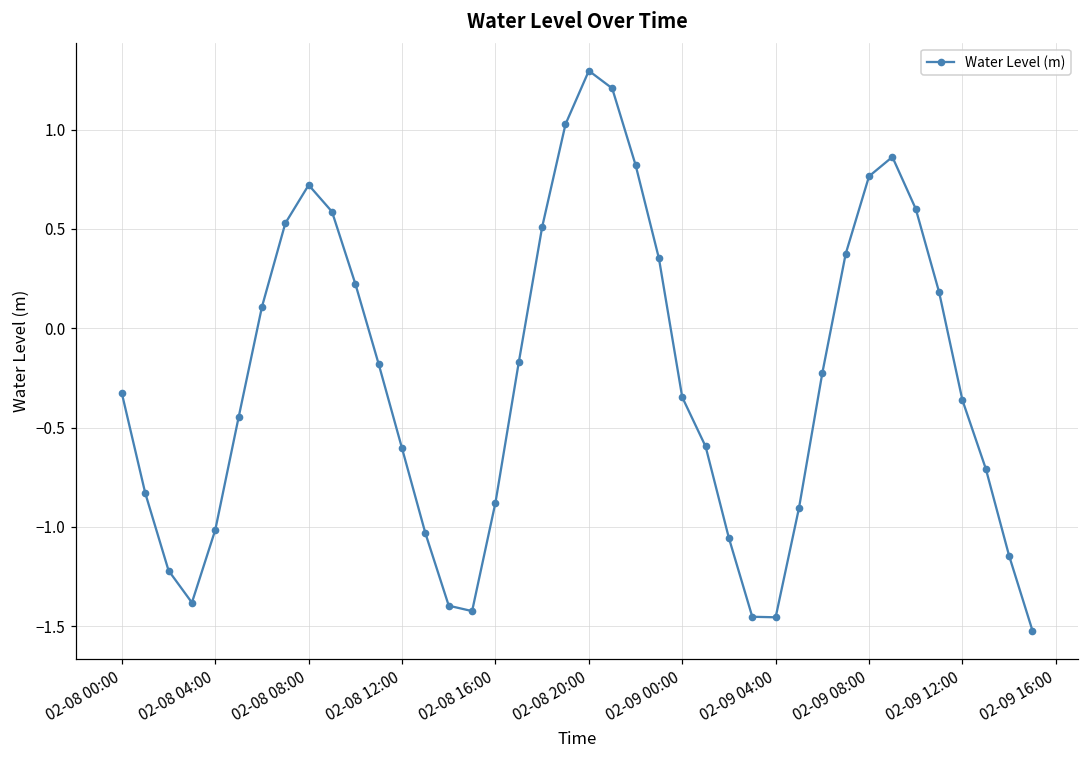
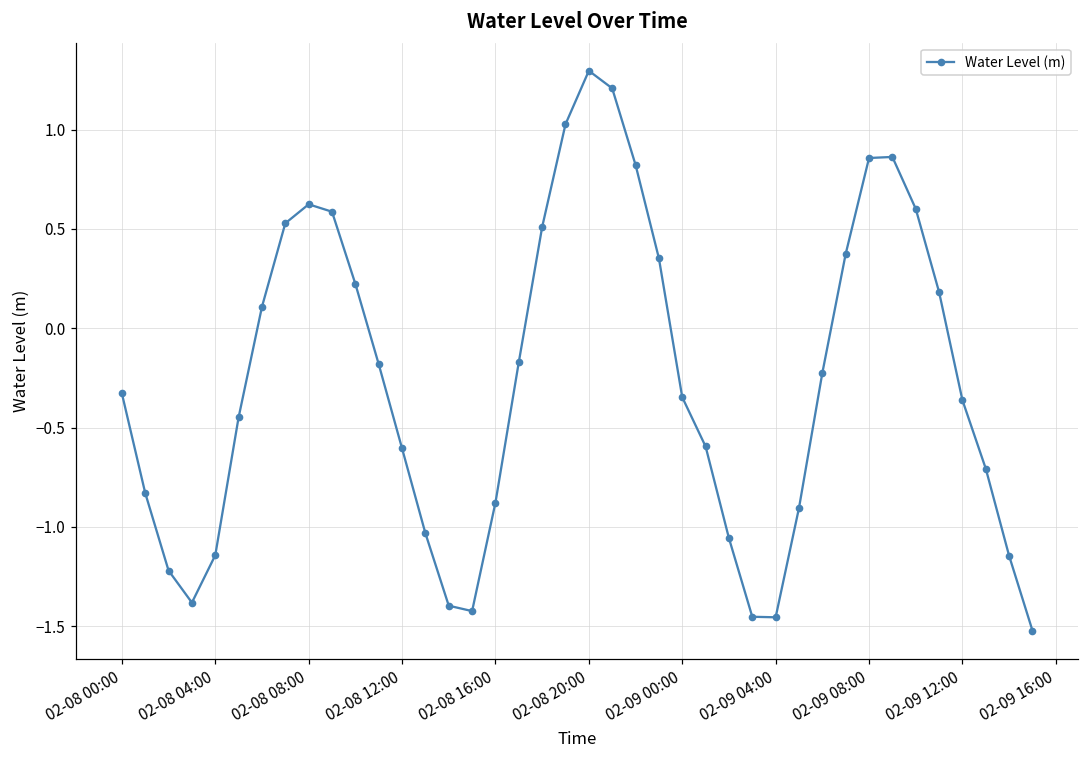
02-08 04:00: -1.02 -> -1.14
02-08 08:00: 0.72 -> 0.62
02-09 08:00: 0.77 -> 0.86
